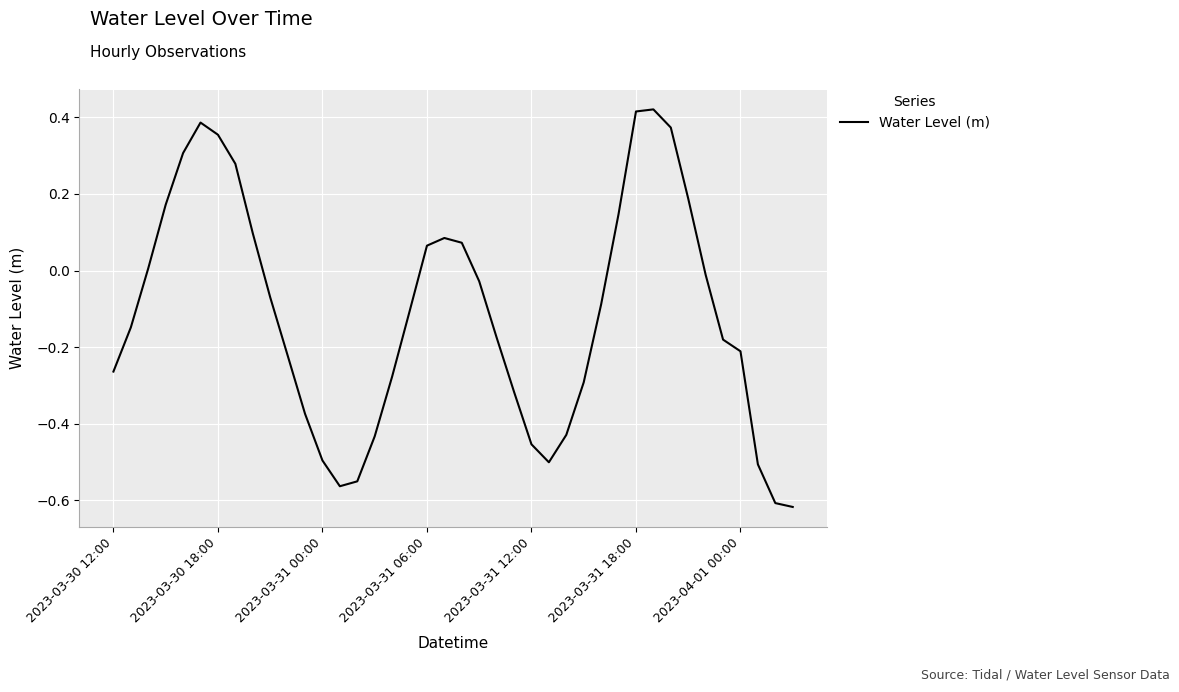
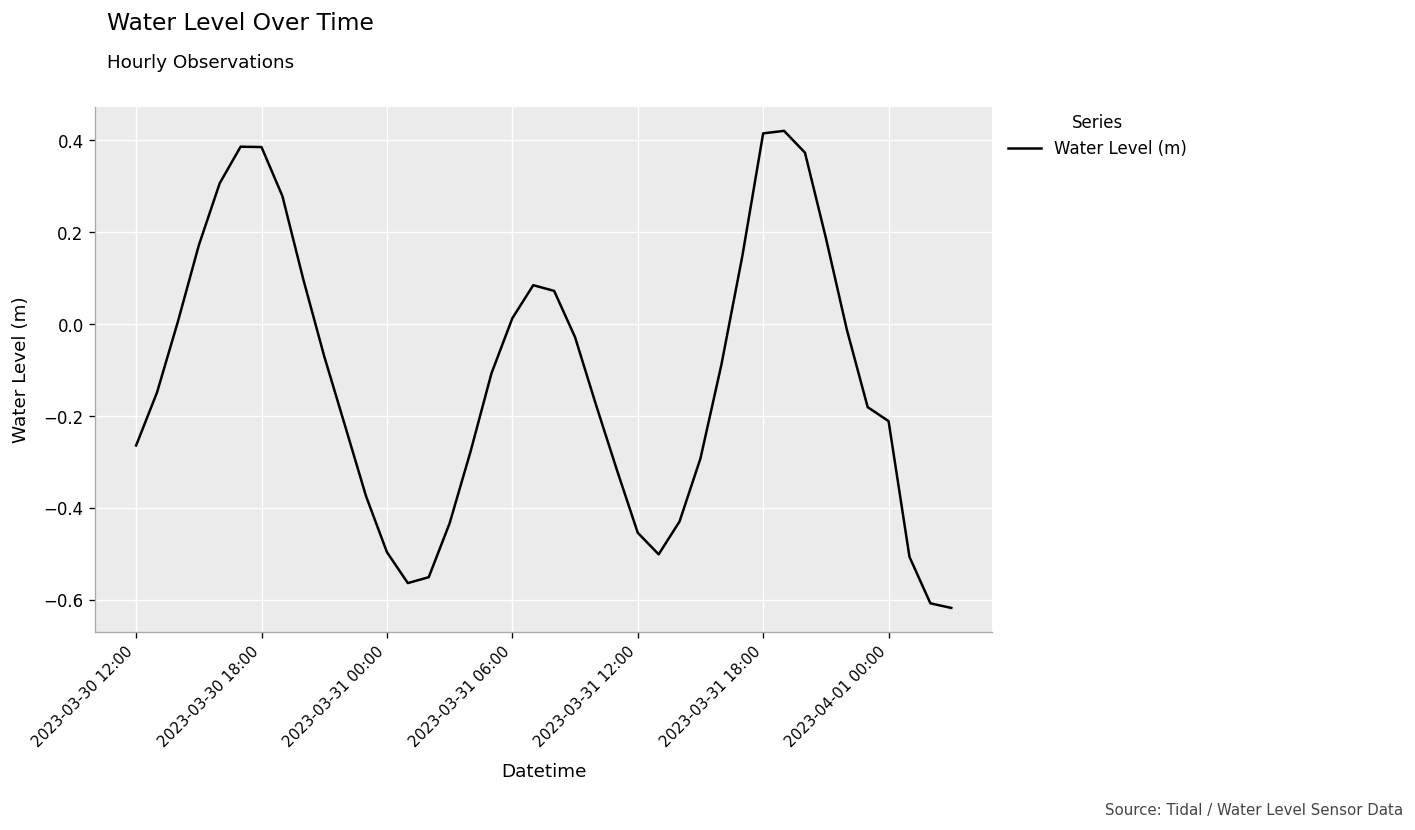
2023-03-30 18:00: 0.35 -> 0.39
2023-03-31 06:00: 0.06 -> 0.01
